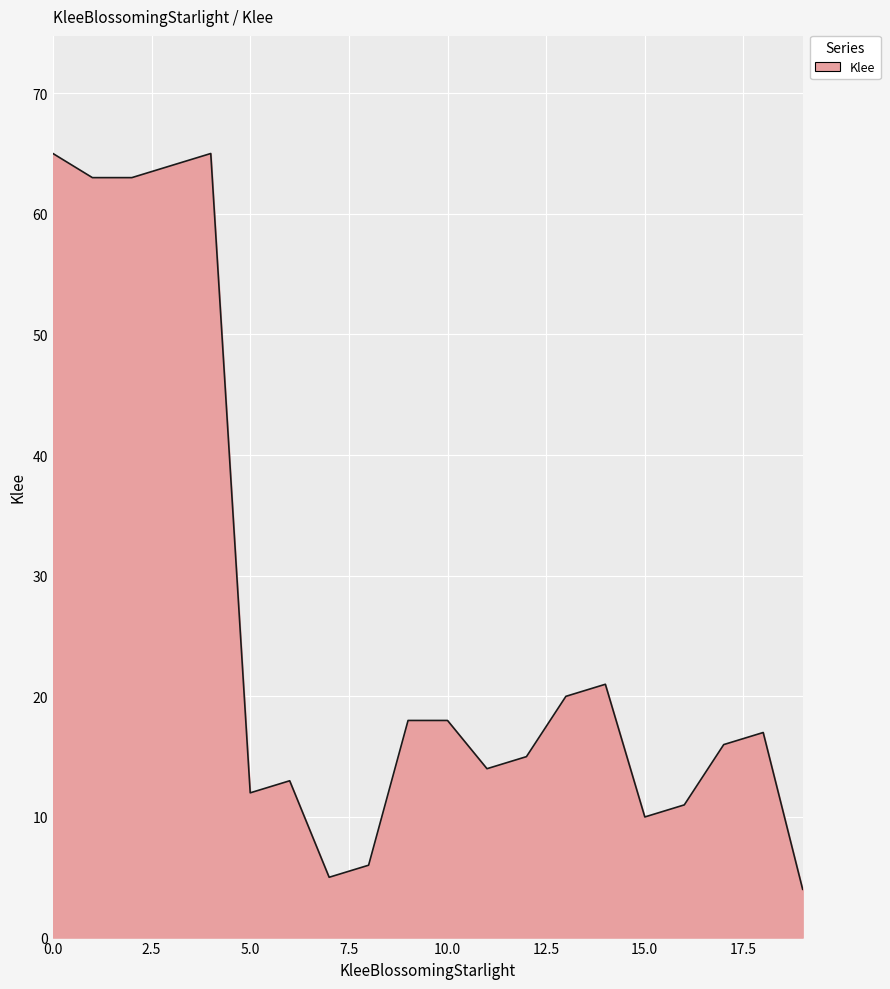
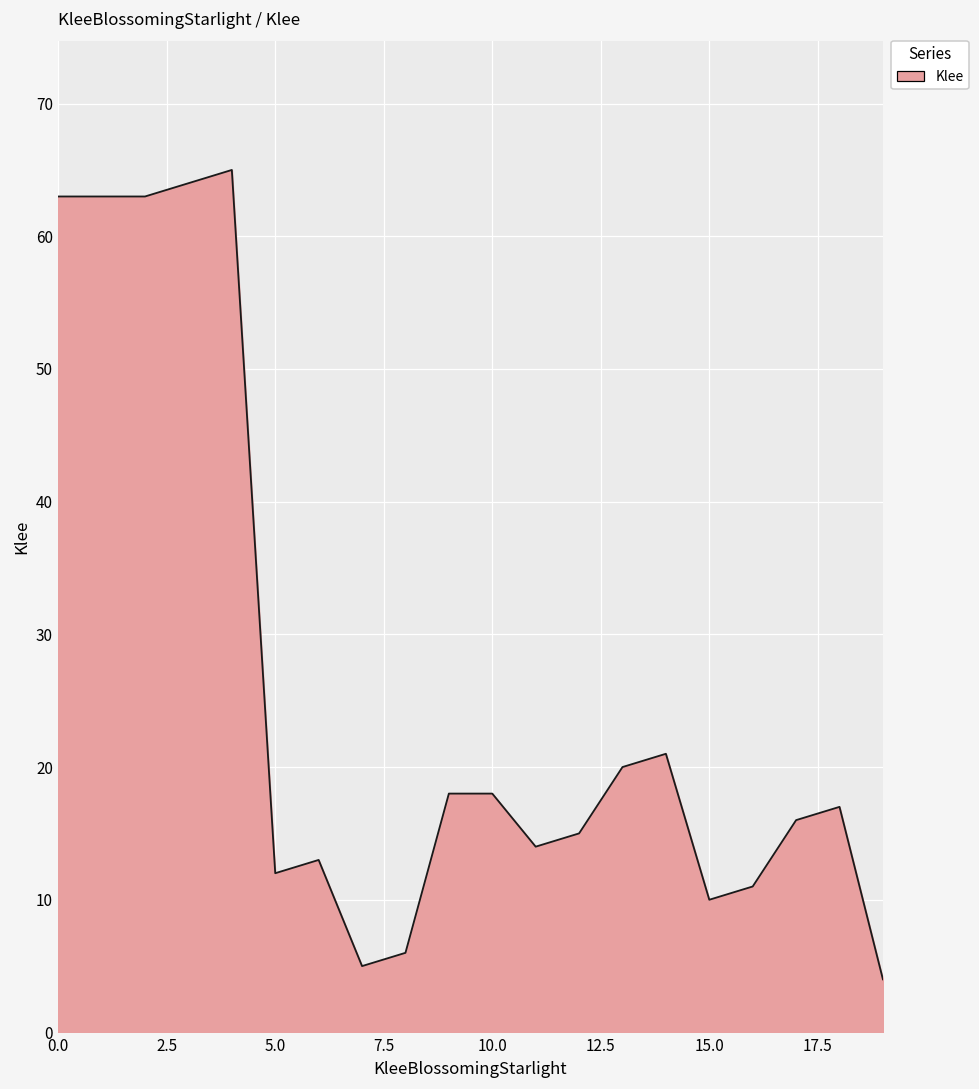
0.0: 65 -> 63
